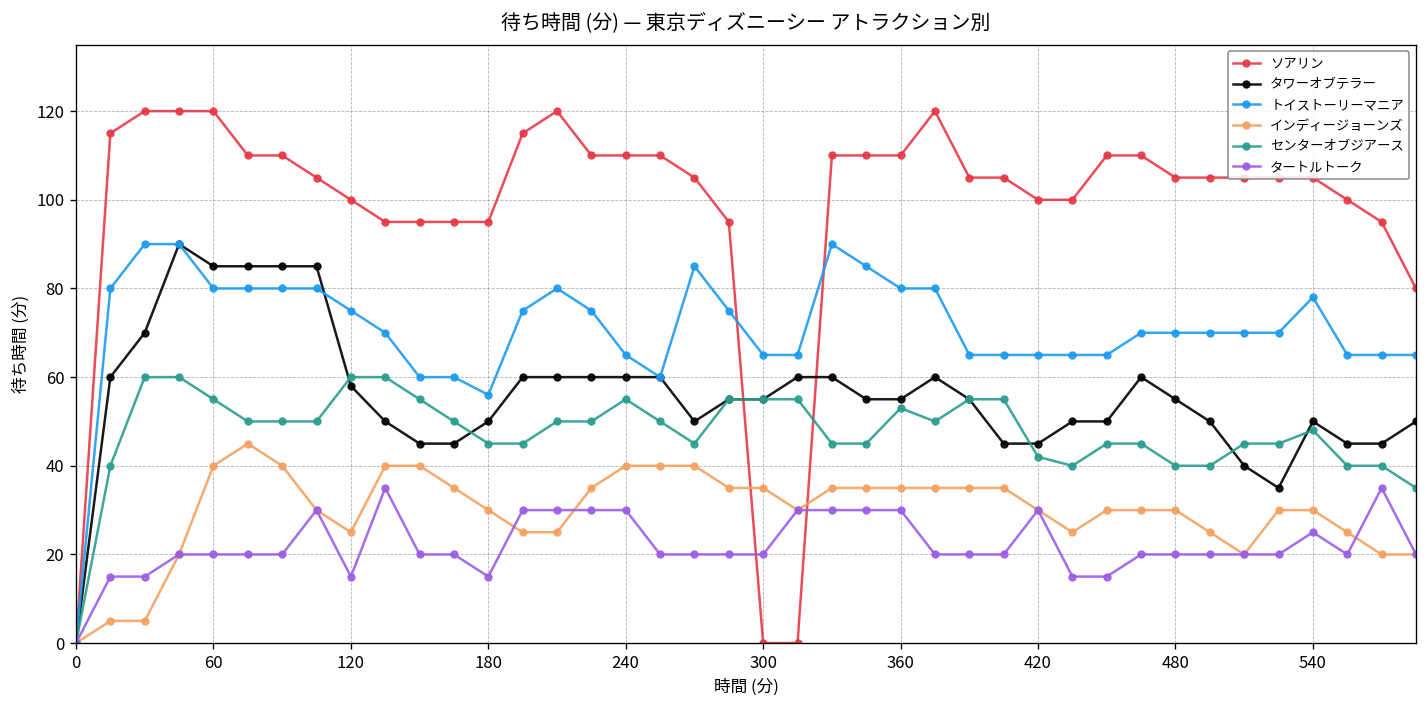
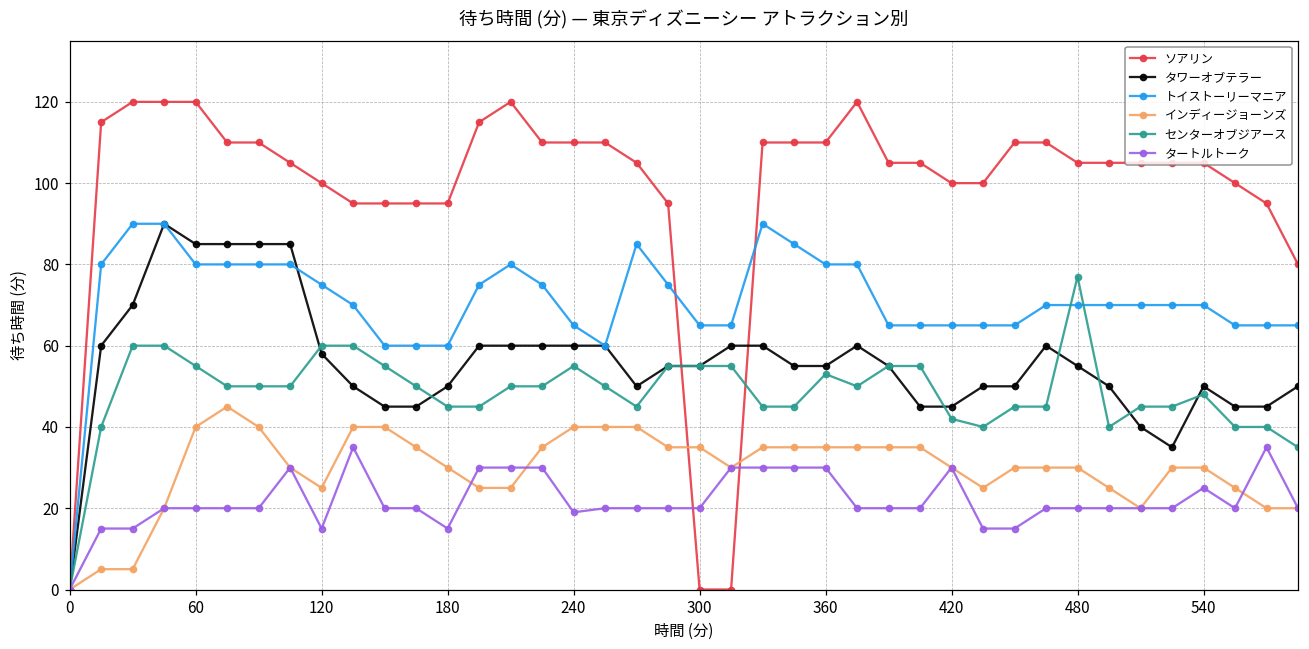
トイストーリーマニア, 180: 56 -> 60
タートルトーク, 240: 30 -> 19
センターオブジアース, 480: 40 -> 77
トイストーリーマニア, 540: 78 -> 70
